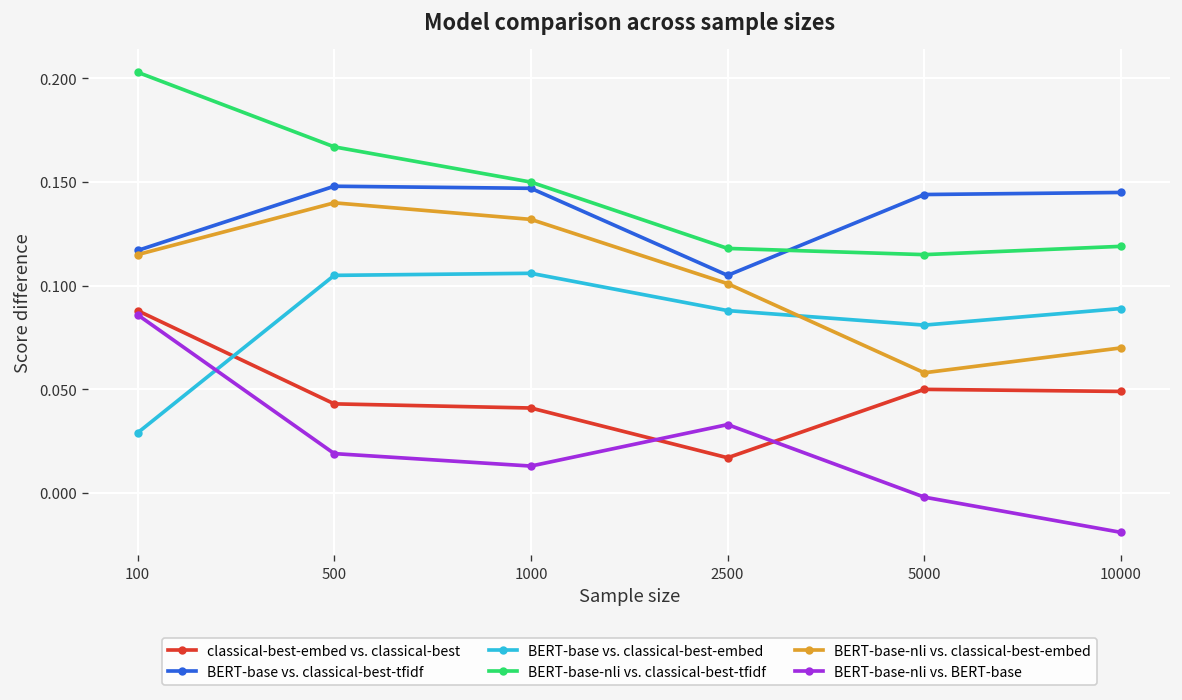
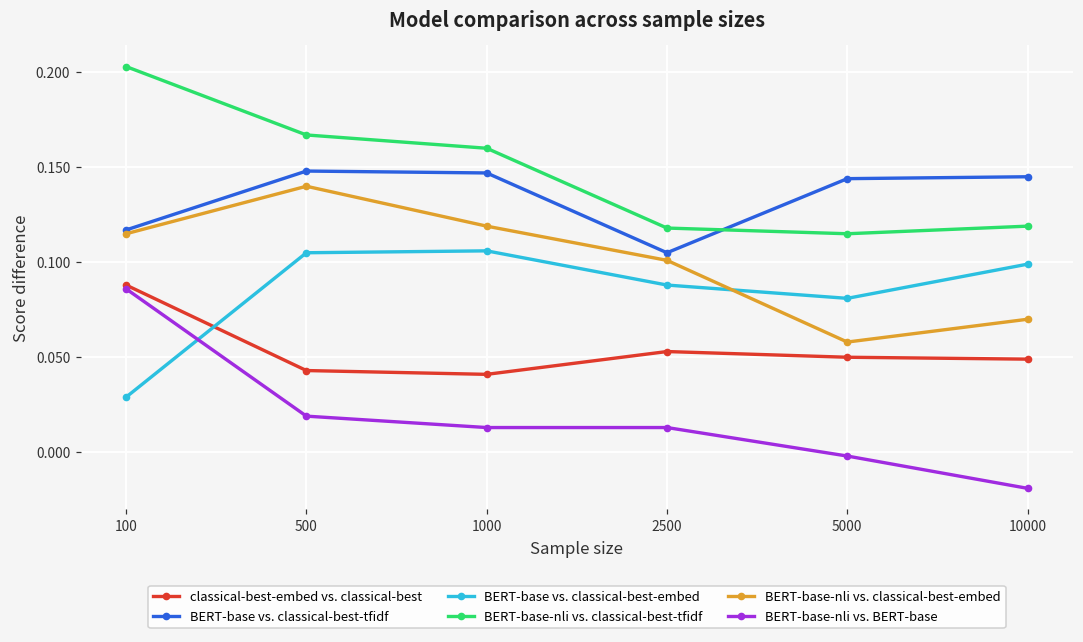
BERT-base-nli vs. classical-best-tfidf, 1000: 0.15 -> 0.16
BERT-base-nli vs. classical-best-embed, 1000: 0.132 -> 0.119
classical-best-embed vs. classical-best, 2500: 0.017 -> 0.053
BERT-base-nli vs. BERT-base, 2500: 0.033 -> 0.013
BERT-base vs. classical-best-embed, 10000: 0.089 -> 0.099
